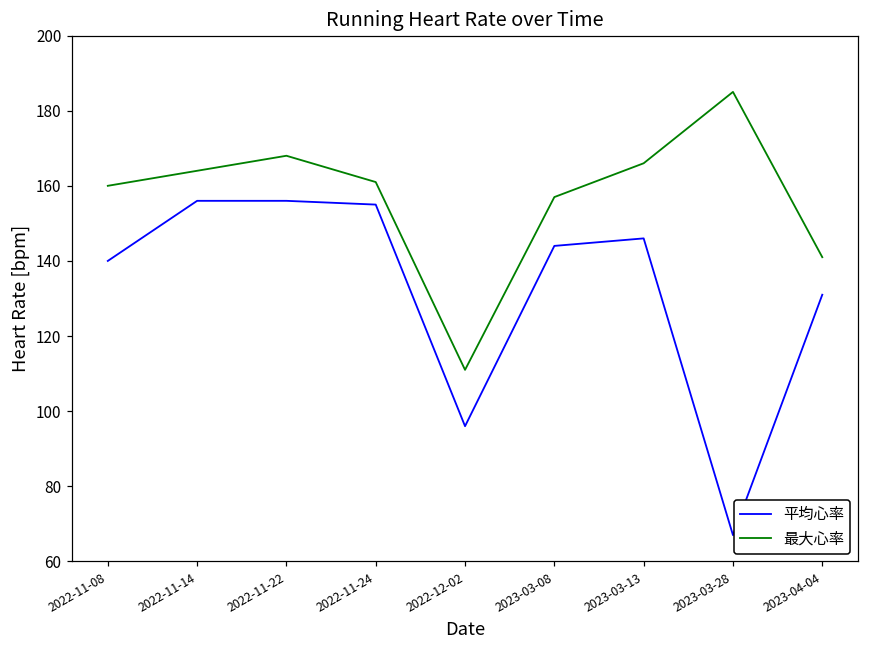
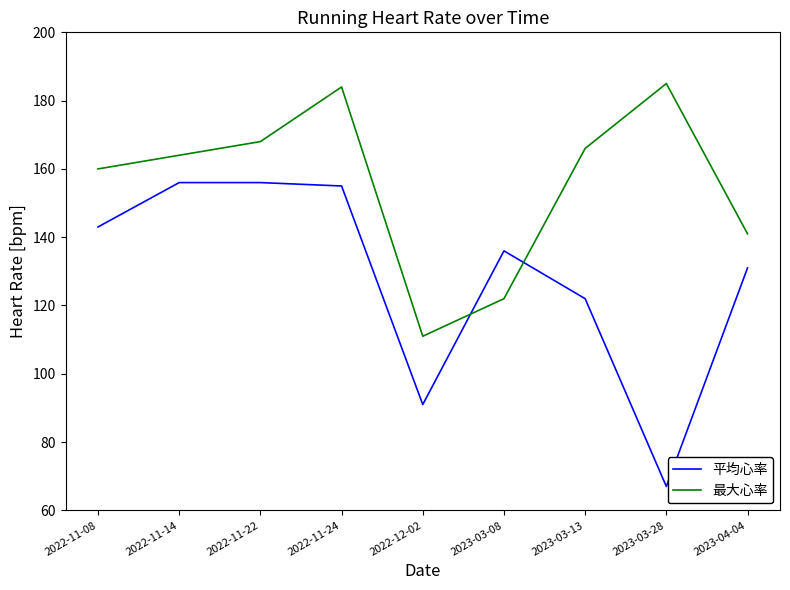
平均心率, 2022-11-08: 140 -> 143
最大心率, 2022-11-24: 161 -> 184
平均心率, 2022-12-02: 96 -> 91
平均心率, 2023-03-08: 144 -> 136
最大心率, 2023-03-08: 157 -> 122
平均心率, 2023-03-13: 146 -> 122
